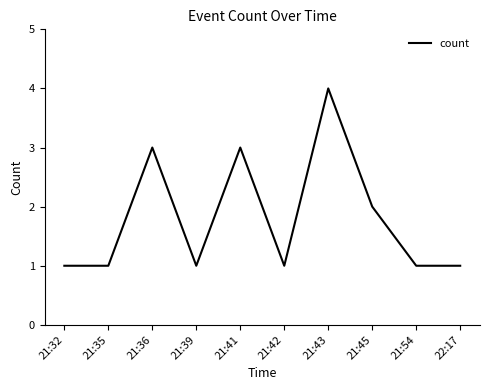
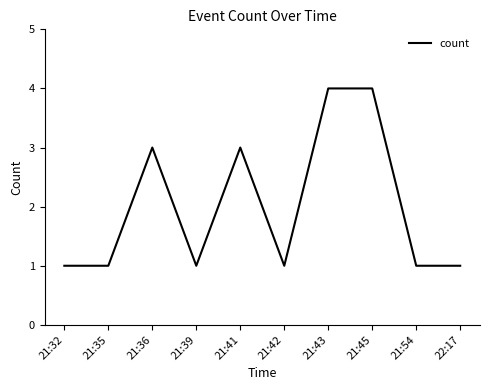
21:45: 2 -> 4
